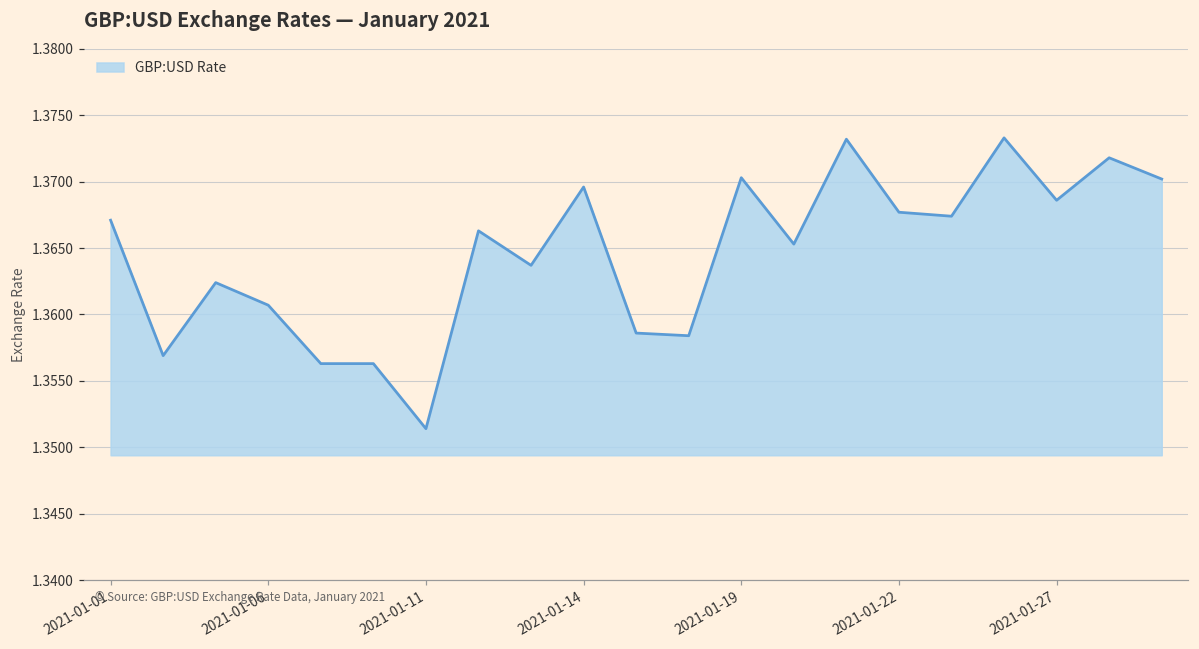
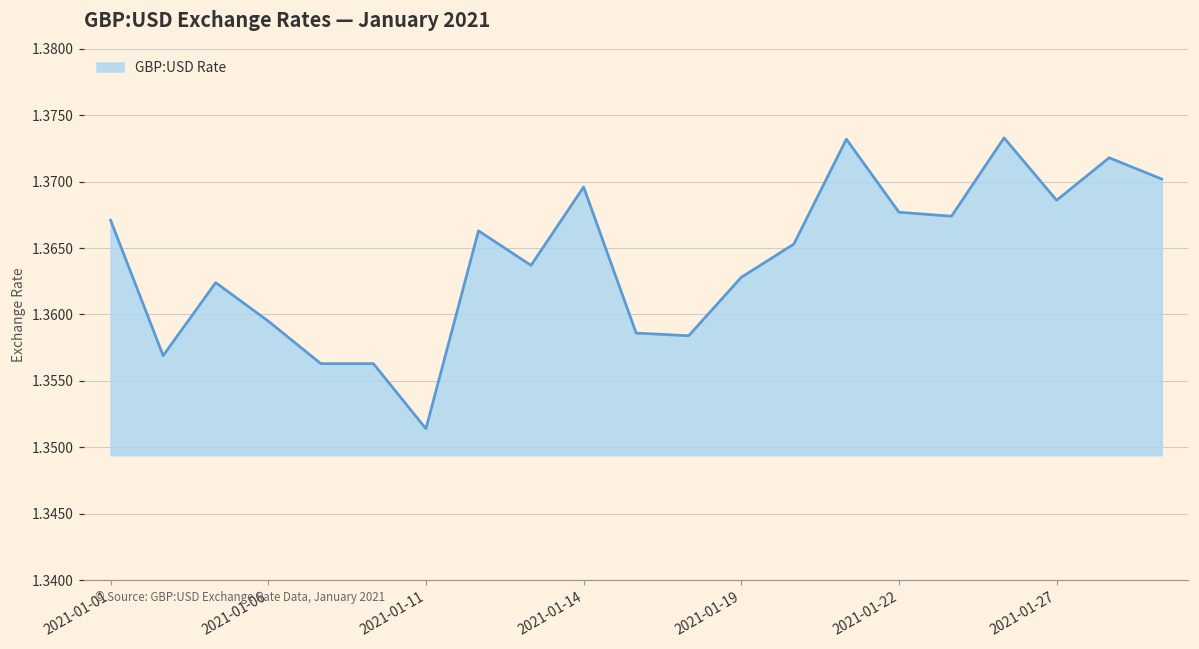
2021-01-06: 1.3607 -> 1.3595
2021-01-19: 1.3703 -> 1.3628
